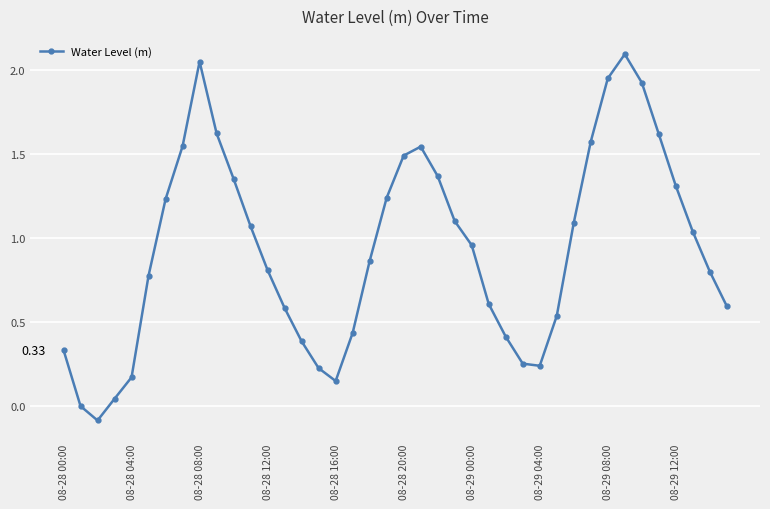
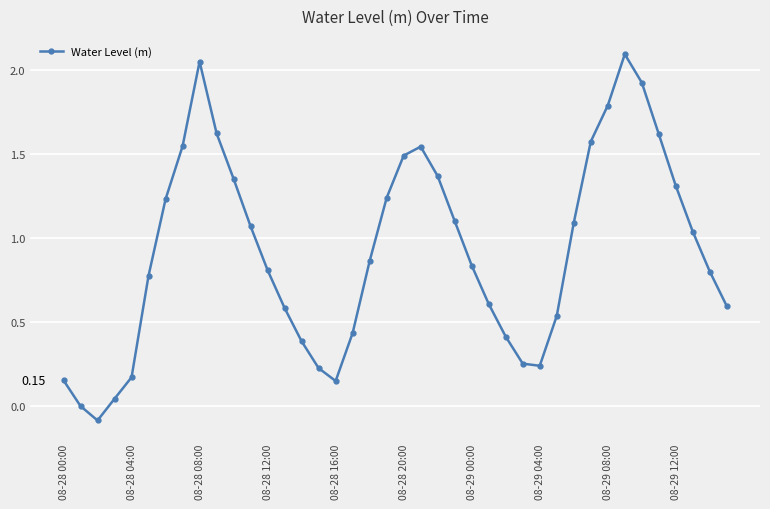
08-28 00:00: 0.33 -> 0.15
08-29 00:00: 0.96 -> 0.84
08-29 08:00: 1.95 -> 1.79
